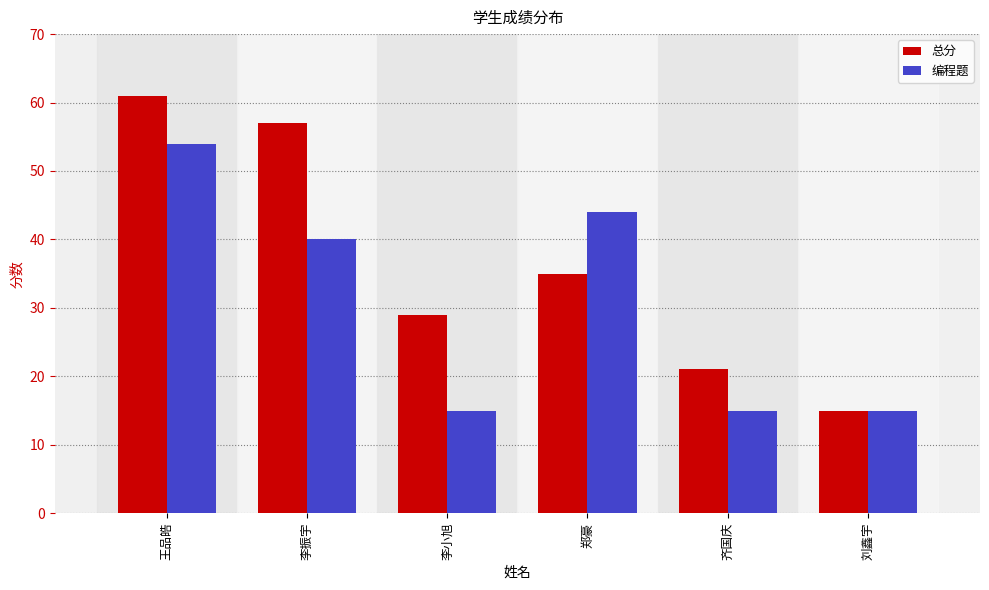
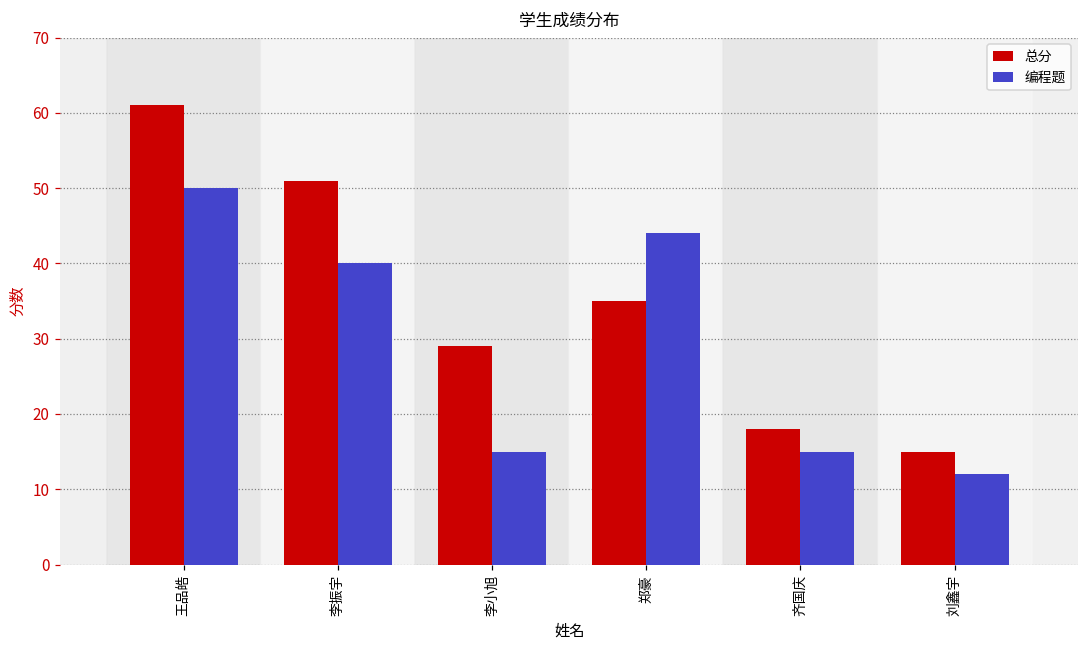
编程题, 王品皓: 54 -> 50
总分, 李振宇: 57 -> 51
总分, 齐国庆: 21 -> 18
编程题, 刘鑫宇: 15 -> 12
